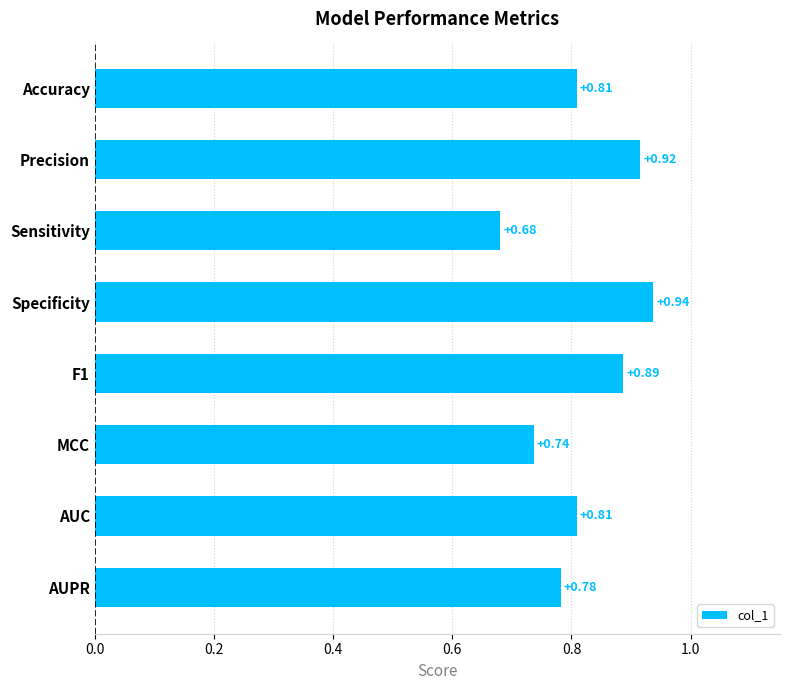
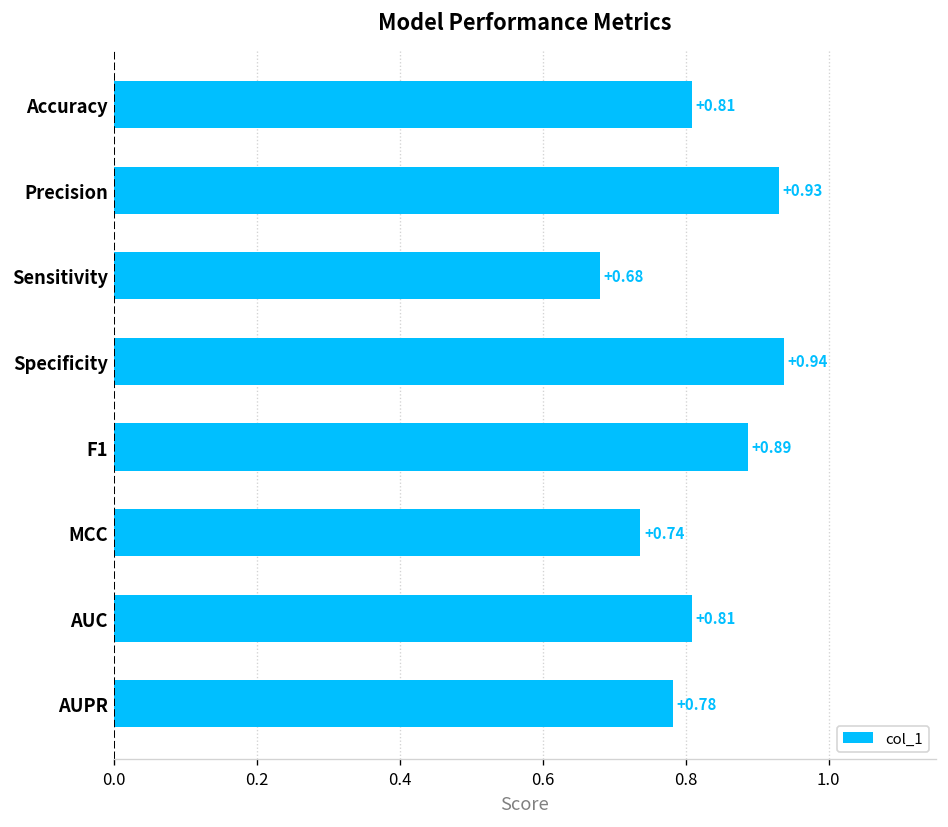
Precision: +0.92 -> +0.93
